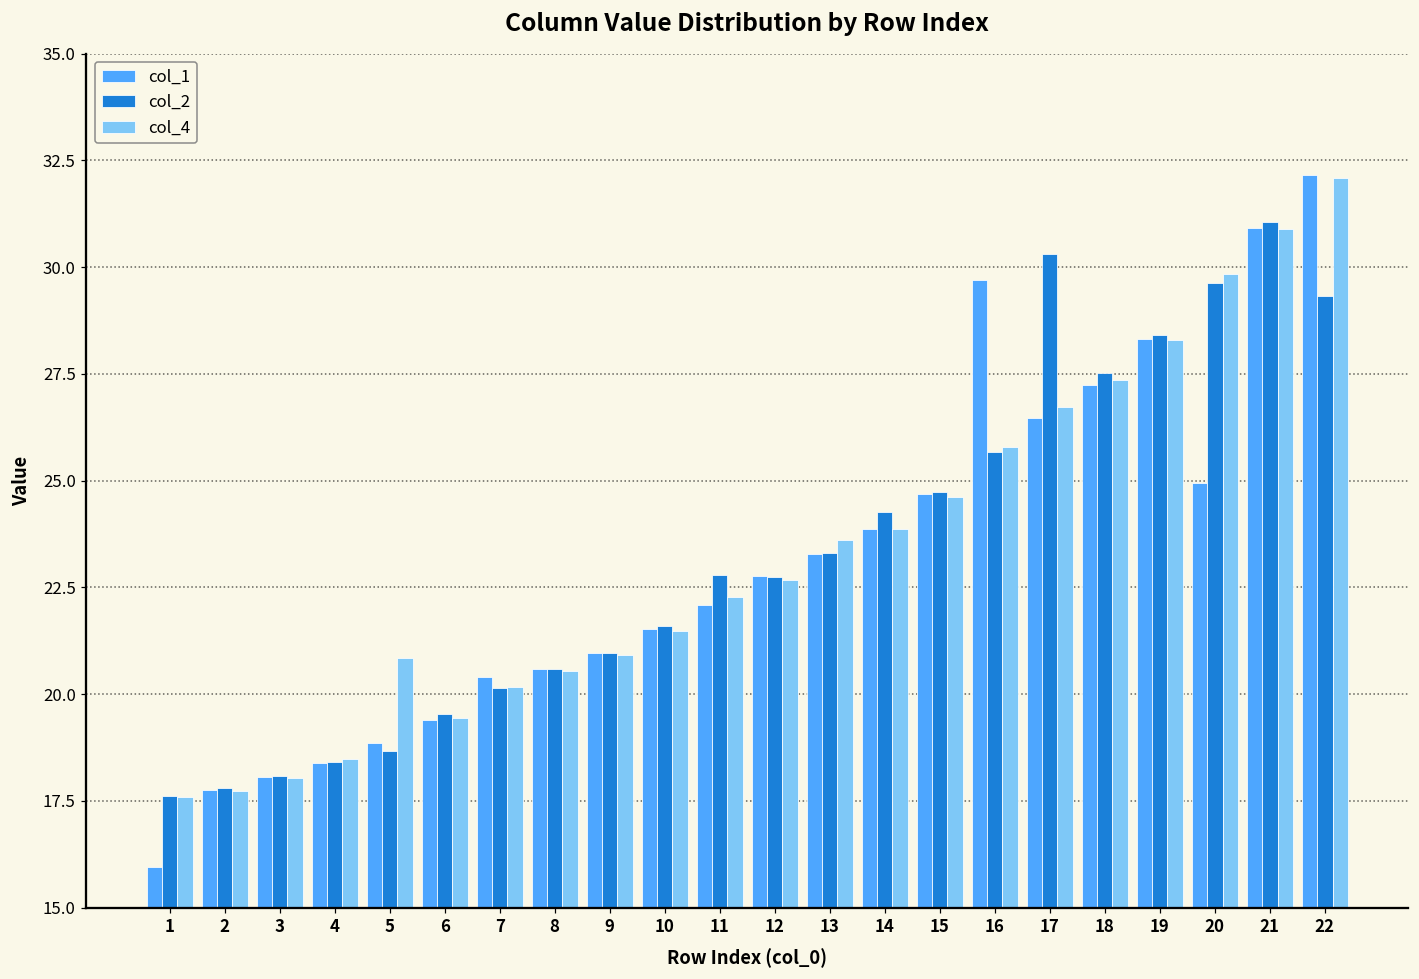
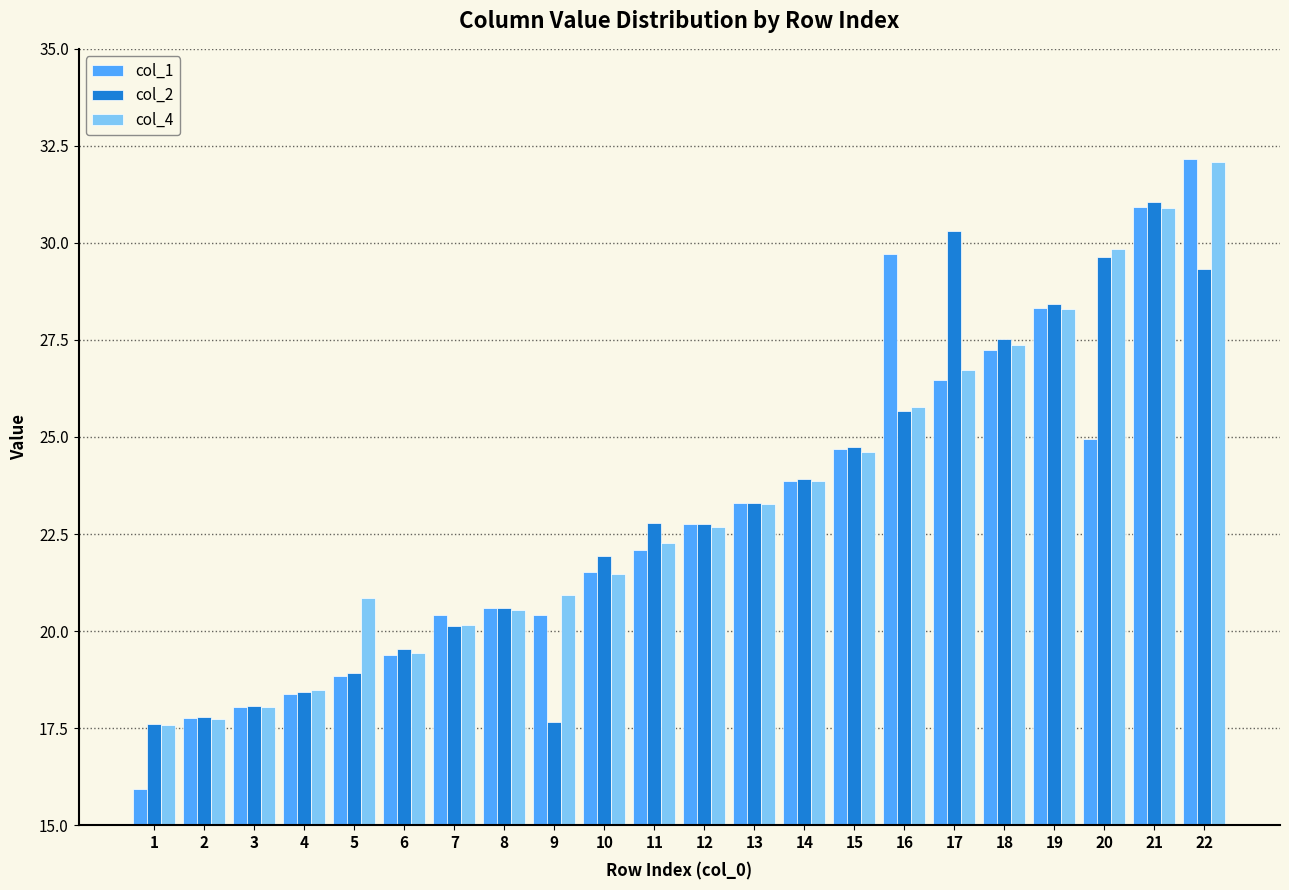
col_2, 5: 18.7 -> 18.9
col_1, 9: 21.0 -> 20.4
col_2, 9: 21.0 -> 17.7
col_2, 10: 21.6 -> 21.9
col_4, 13: 23.6 -> 23.3
col_2, 14: 24.3 -> 23.9
